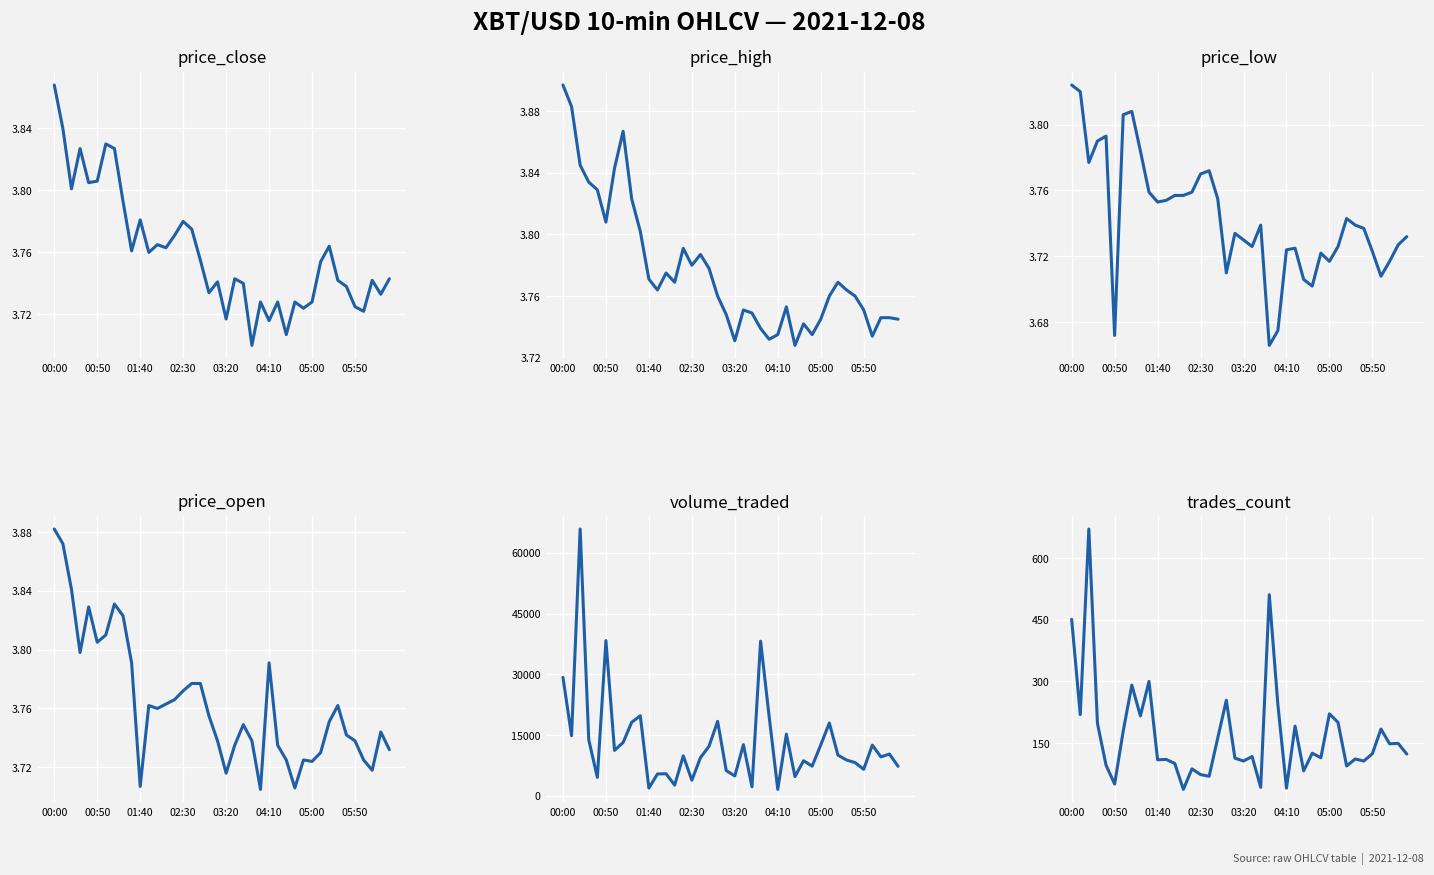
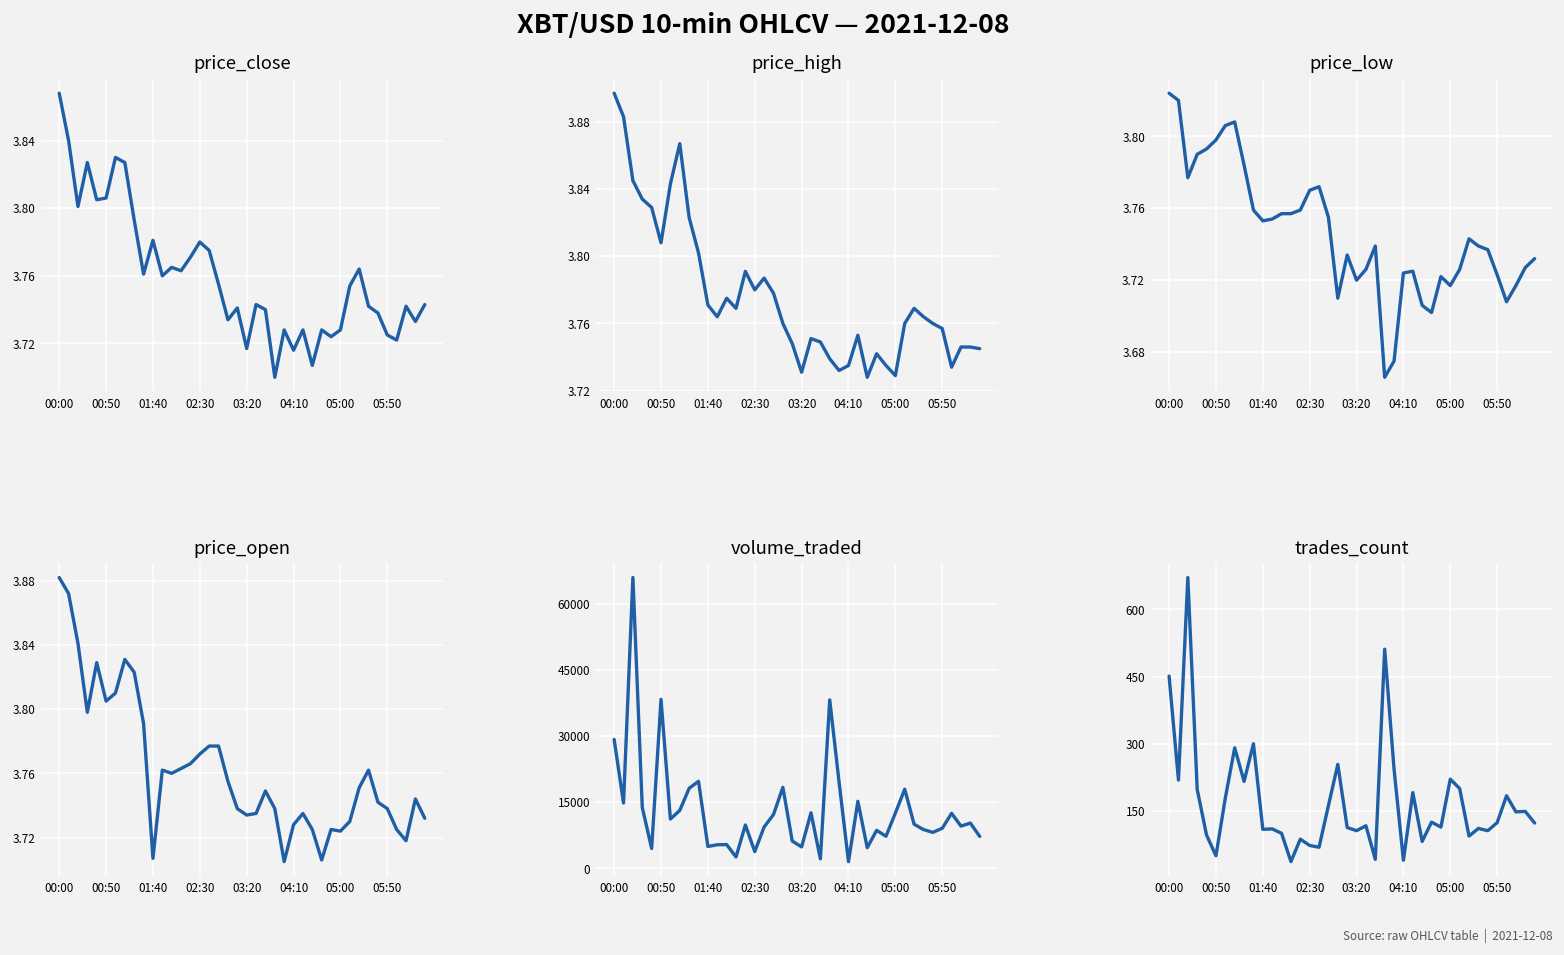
price_high, 05:00: 3.745 -> 3.729
price_high, 05:50: 3.751 -> 3.757
price_low, 00:50: 3.672 -> 3.798
price_low, 03:20: 3.73 -> 3.72
price_open, 03:20: 3.716 -> 3.734
price_open, 04:10: 3.791 -> 3.728
volume_traded, 01:40: 2000 -> 5000
volume_traded, 05:50: 7000 -> 9000
